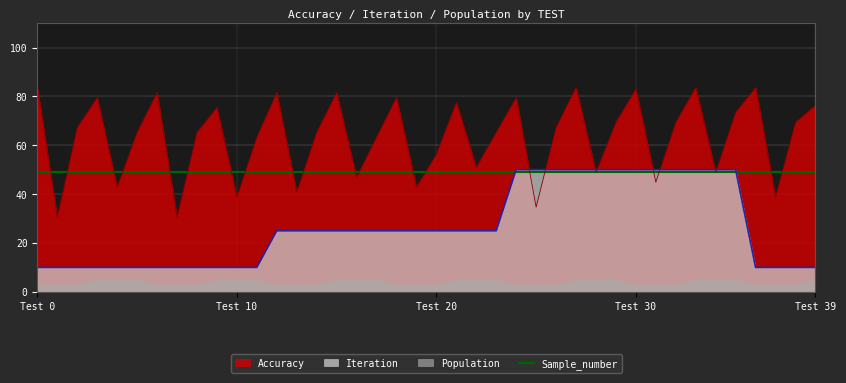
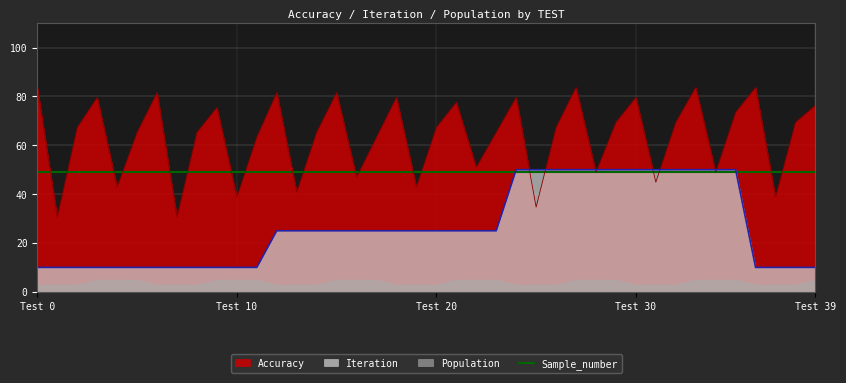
Accuracy, Test 20: 56 -> 67
Accuracy, Test 30: 83 -> 80
